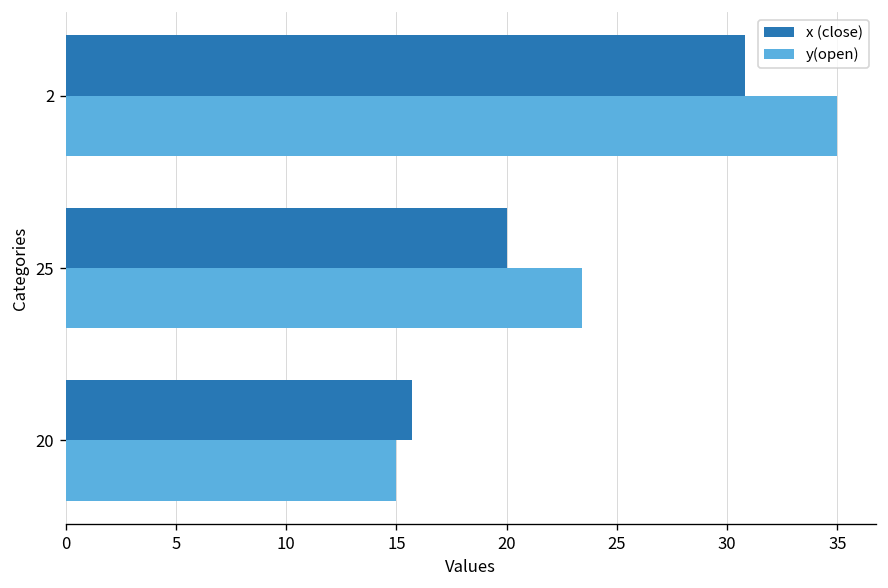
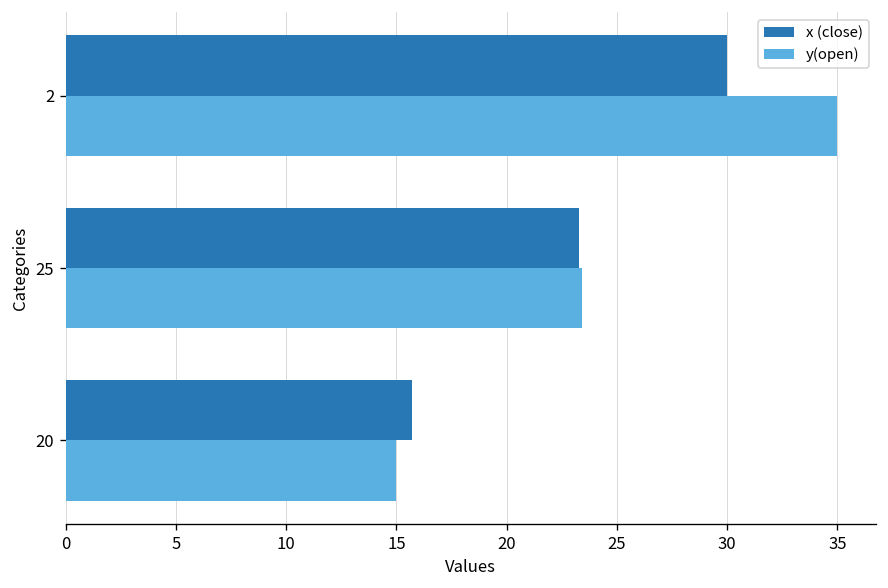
x (close), 2: 30.8 -> 30.0
x (close), 25: 20.0 -> 23.3
